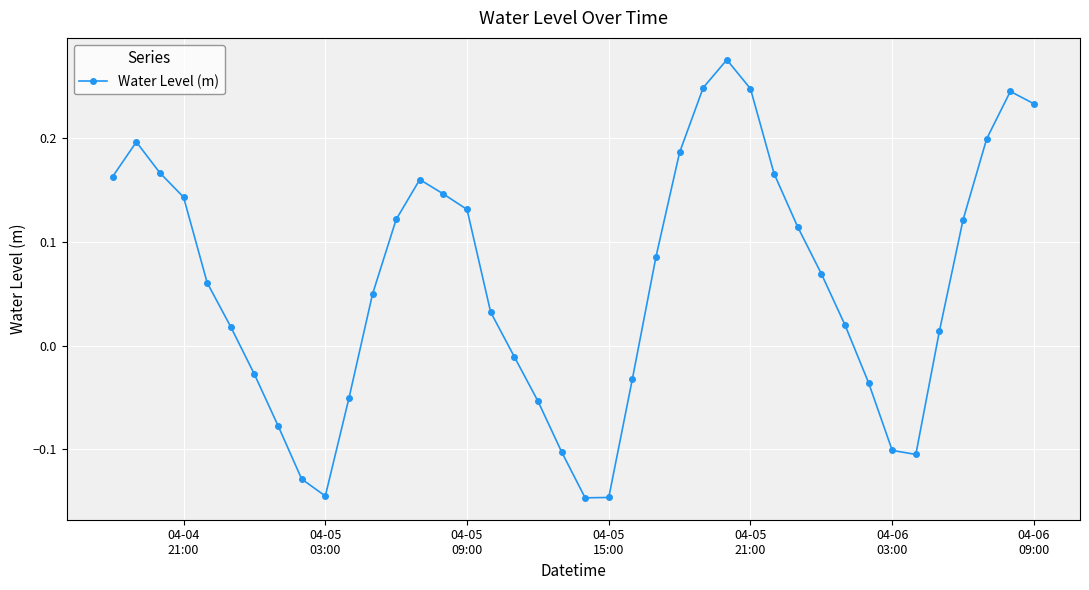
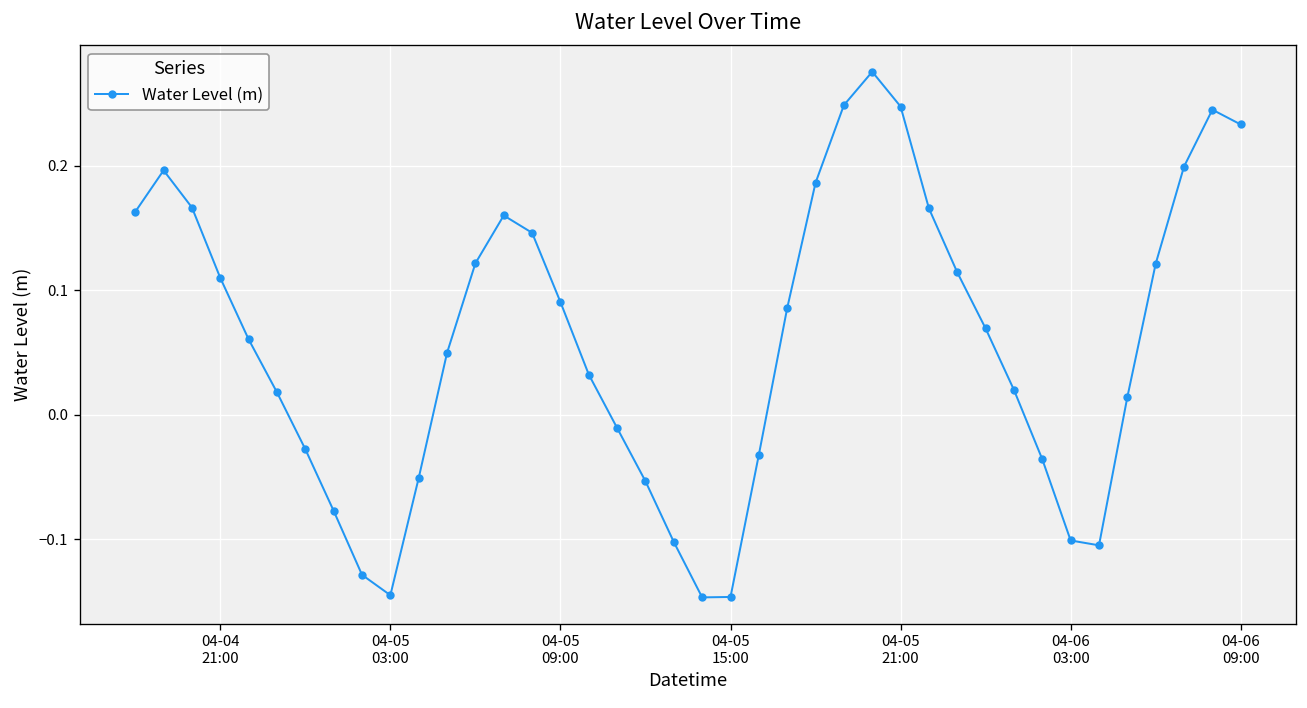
04-04 21:00: 0.143 -> 0.110
04-05 09:00: 0.131 -> 0.090
